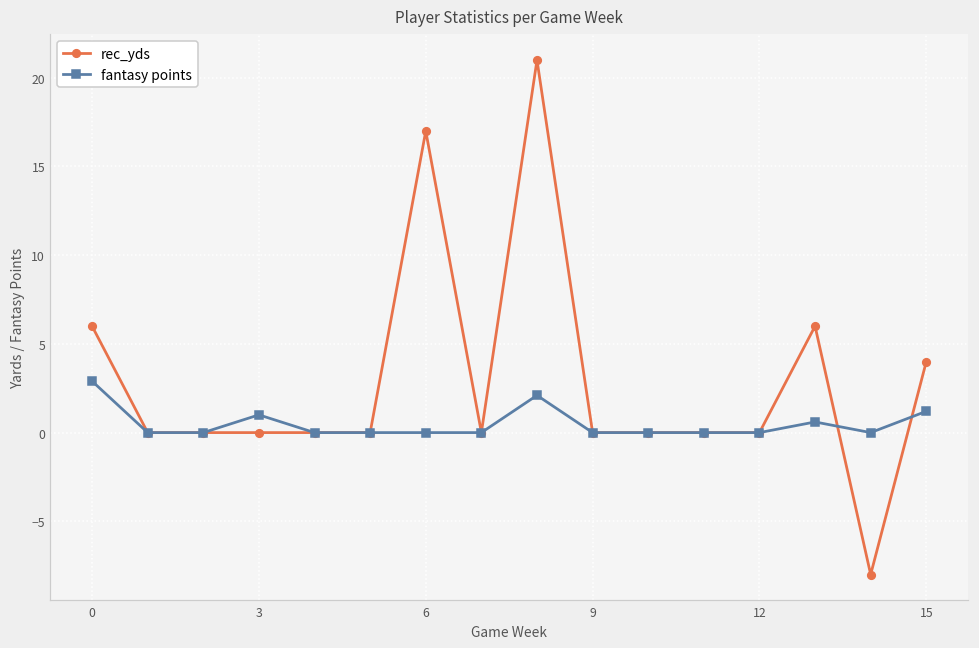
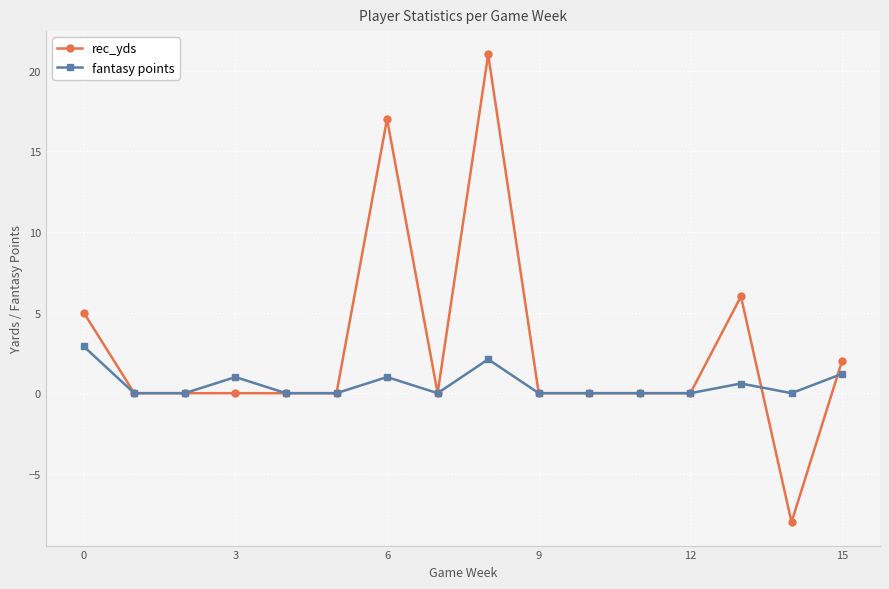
rec_yds, 0: 6 -> 5
fantasy points, 6: 0 -> 1
rec_yds, 15: 4 -> 2
